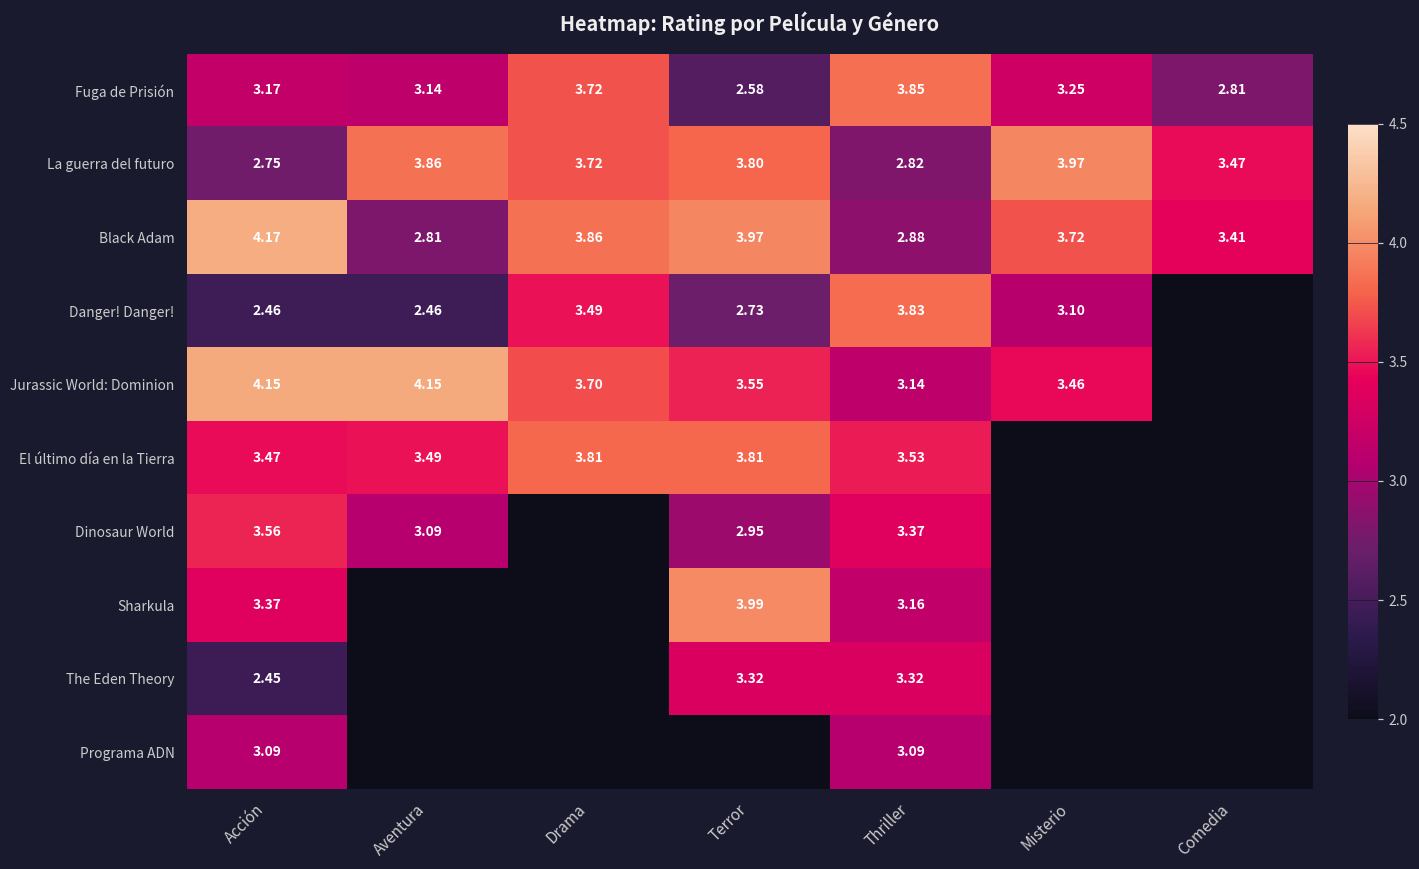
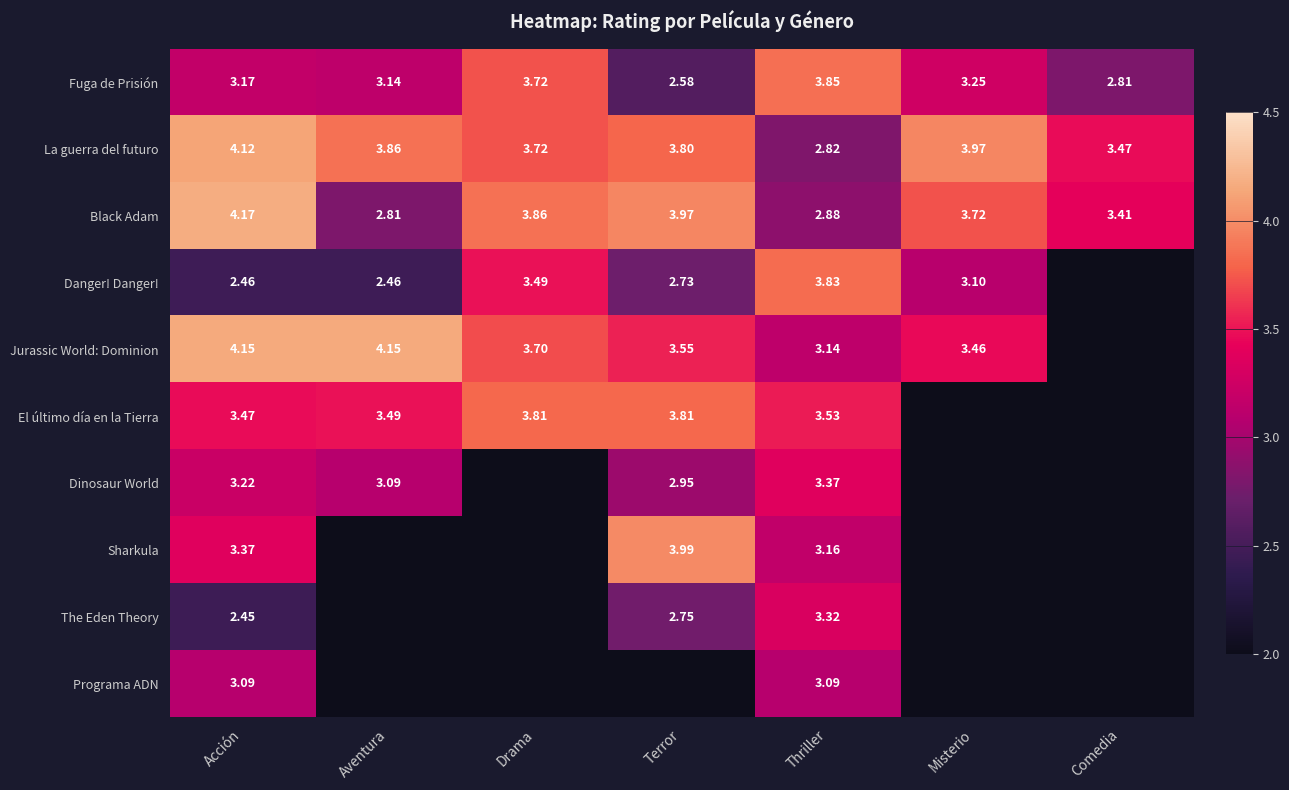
La guerra del futuro, Acción: 2.75 -> 4.12
Dinosaur World, Acción: 3.56 -> 3.22
The Eden Theory, Terror: 3.32 -> 2.75
